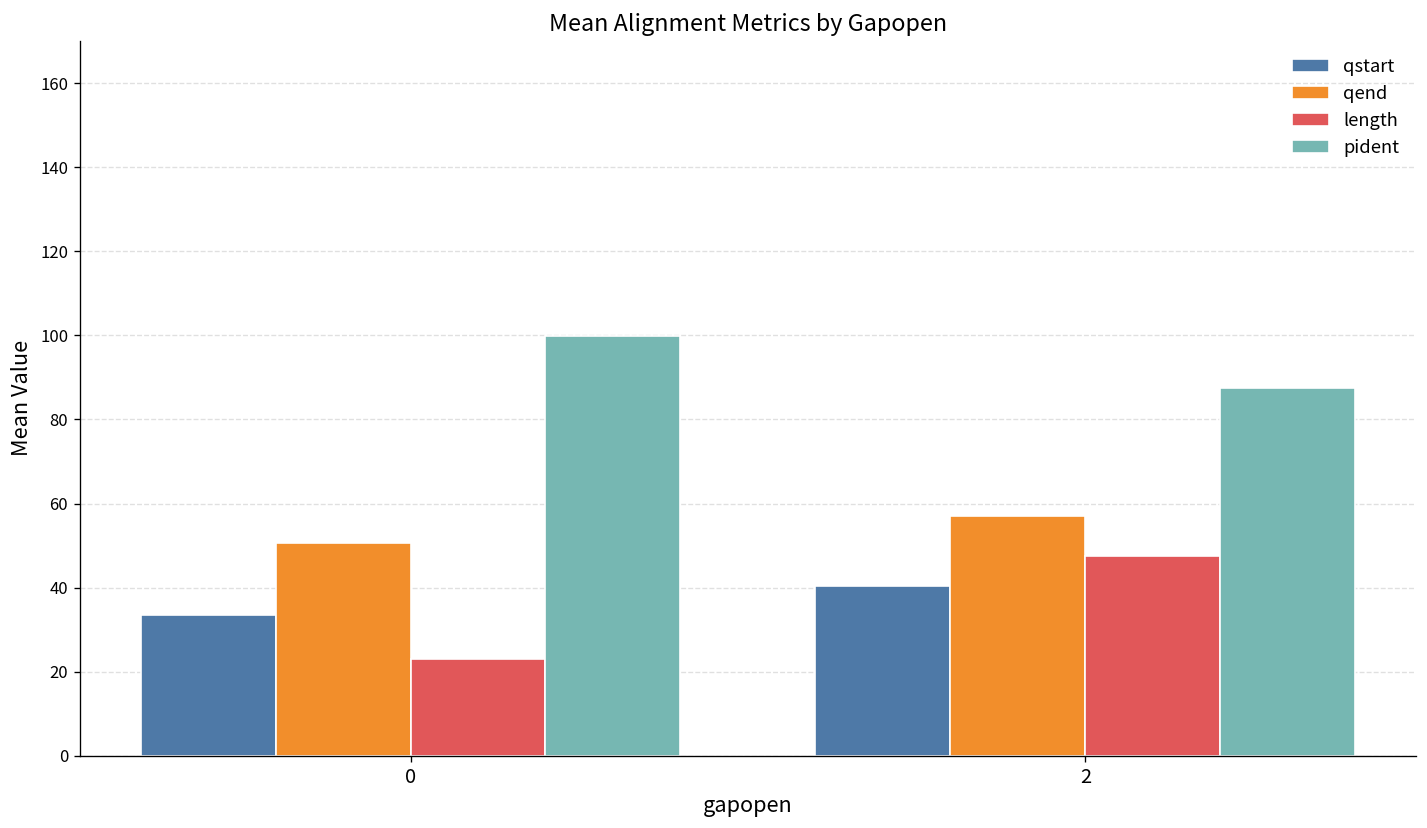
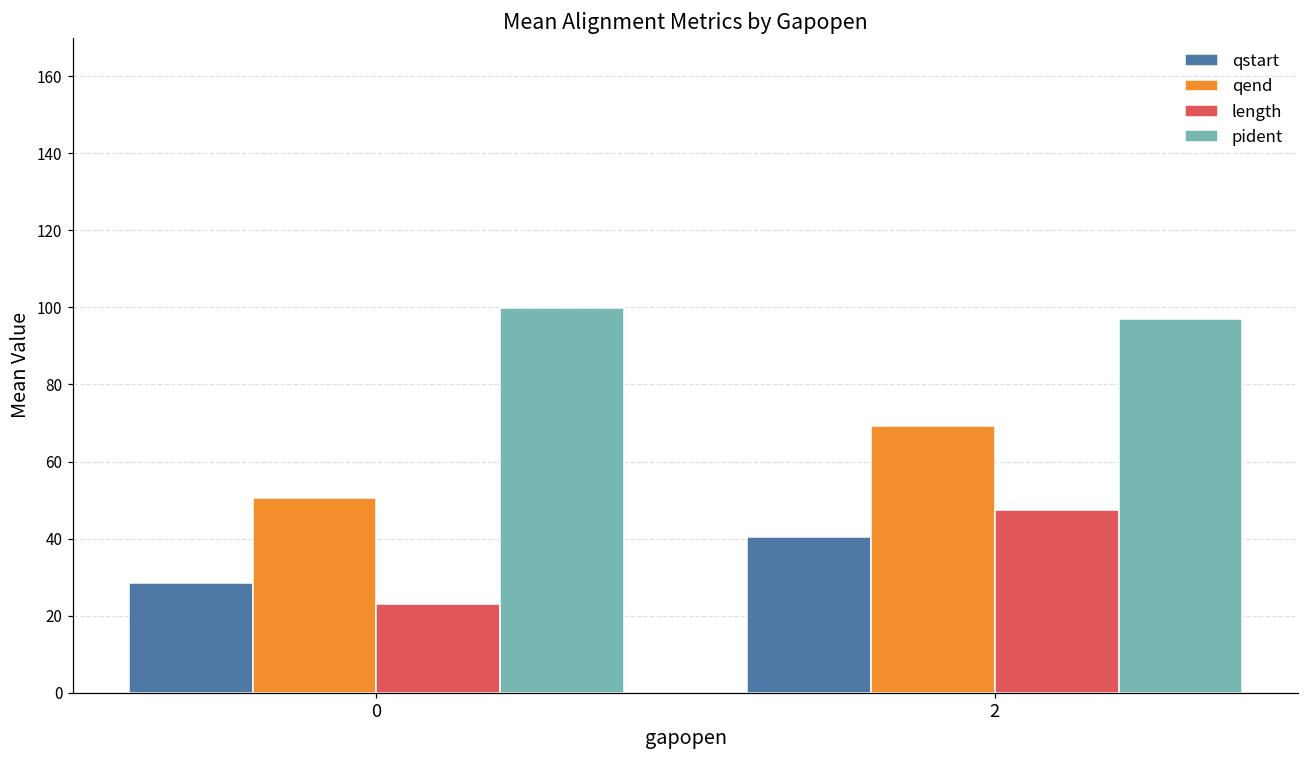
qstart, 0: 33 -> 29
qend, 2: 57 -> 69
pident, 2: 88 -> 97
